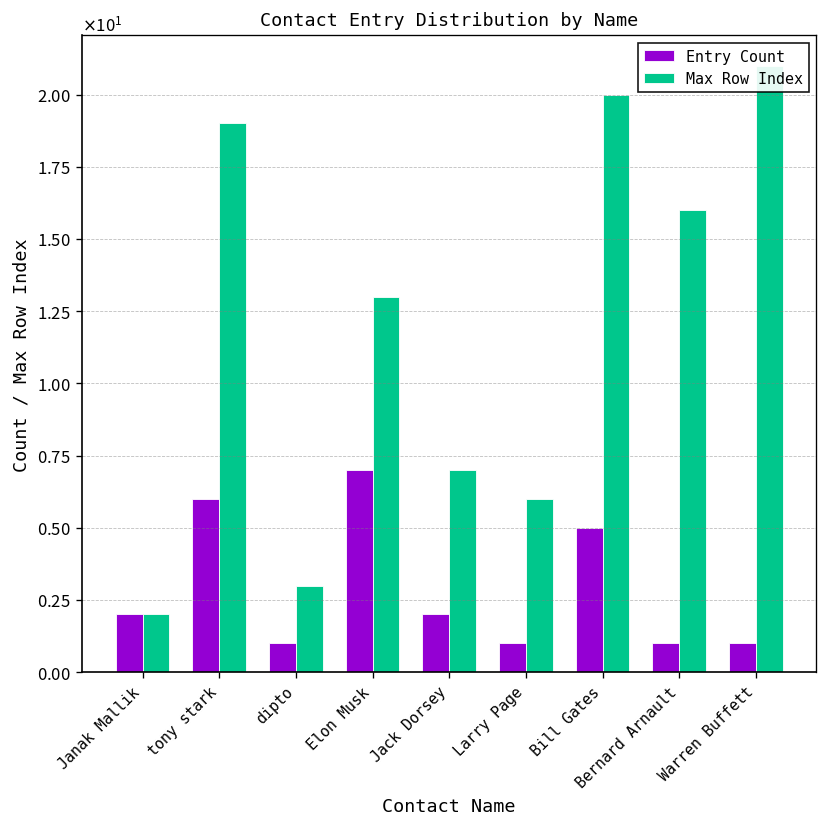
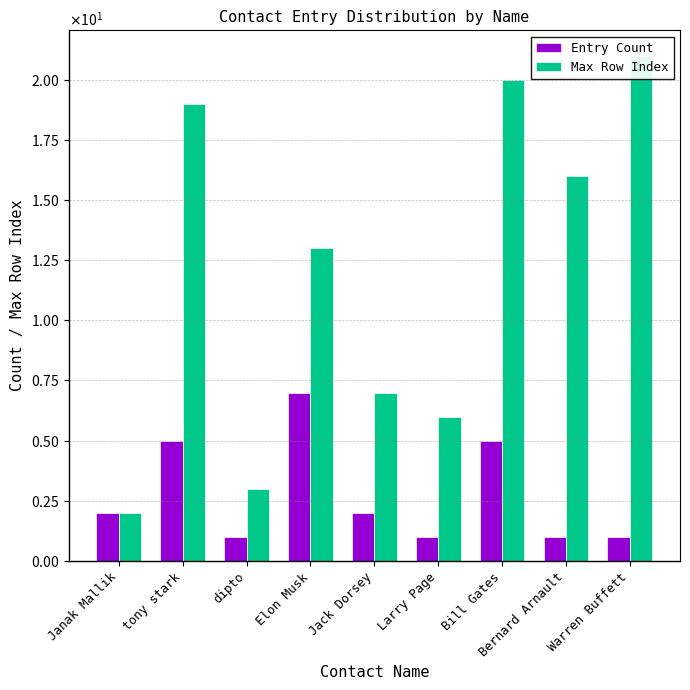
Entry Count, tony stark: 6 -> 5
